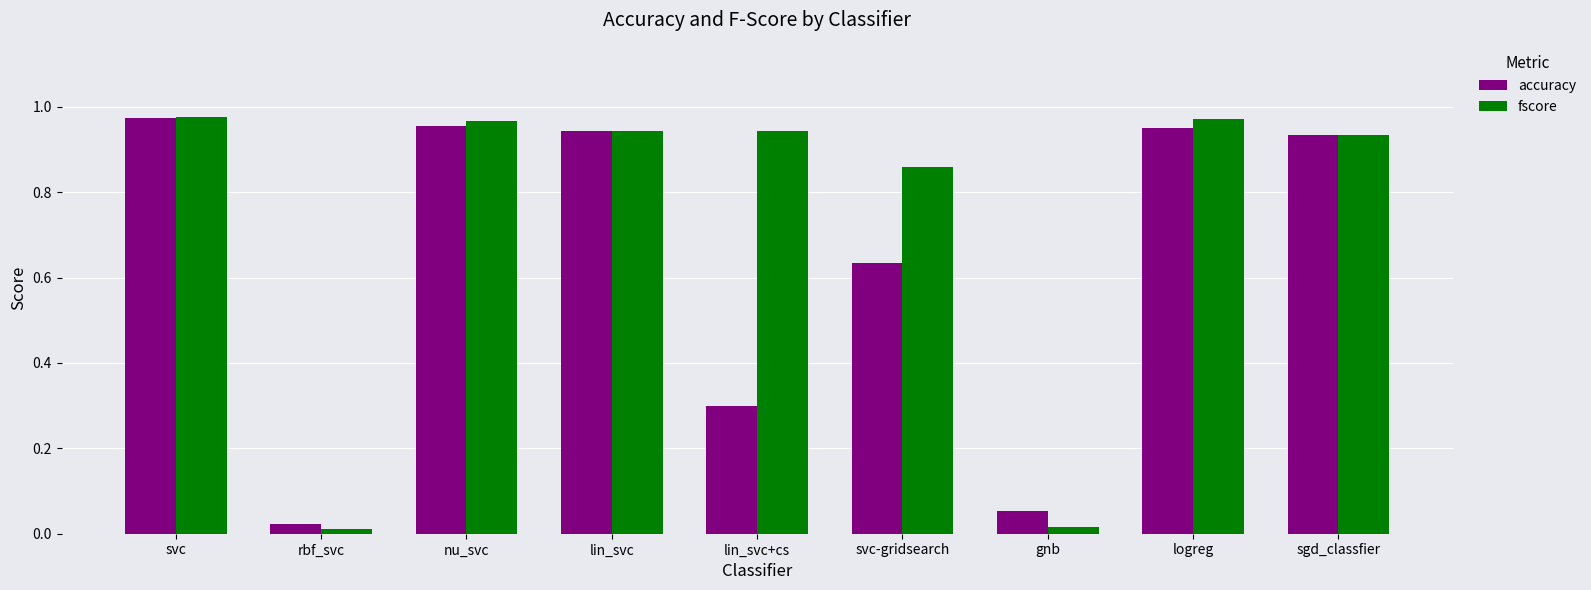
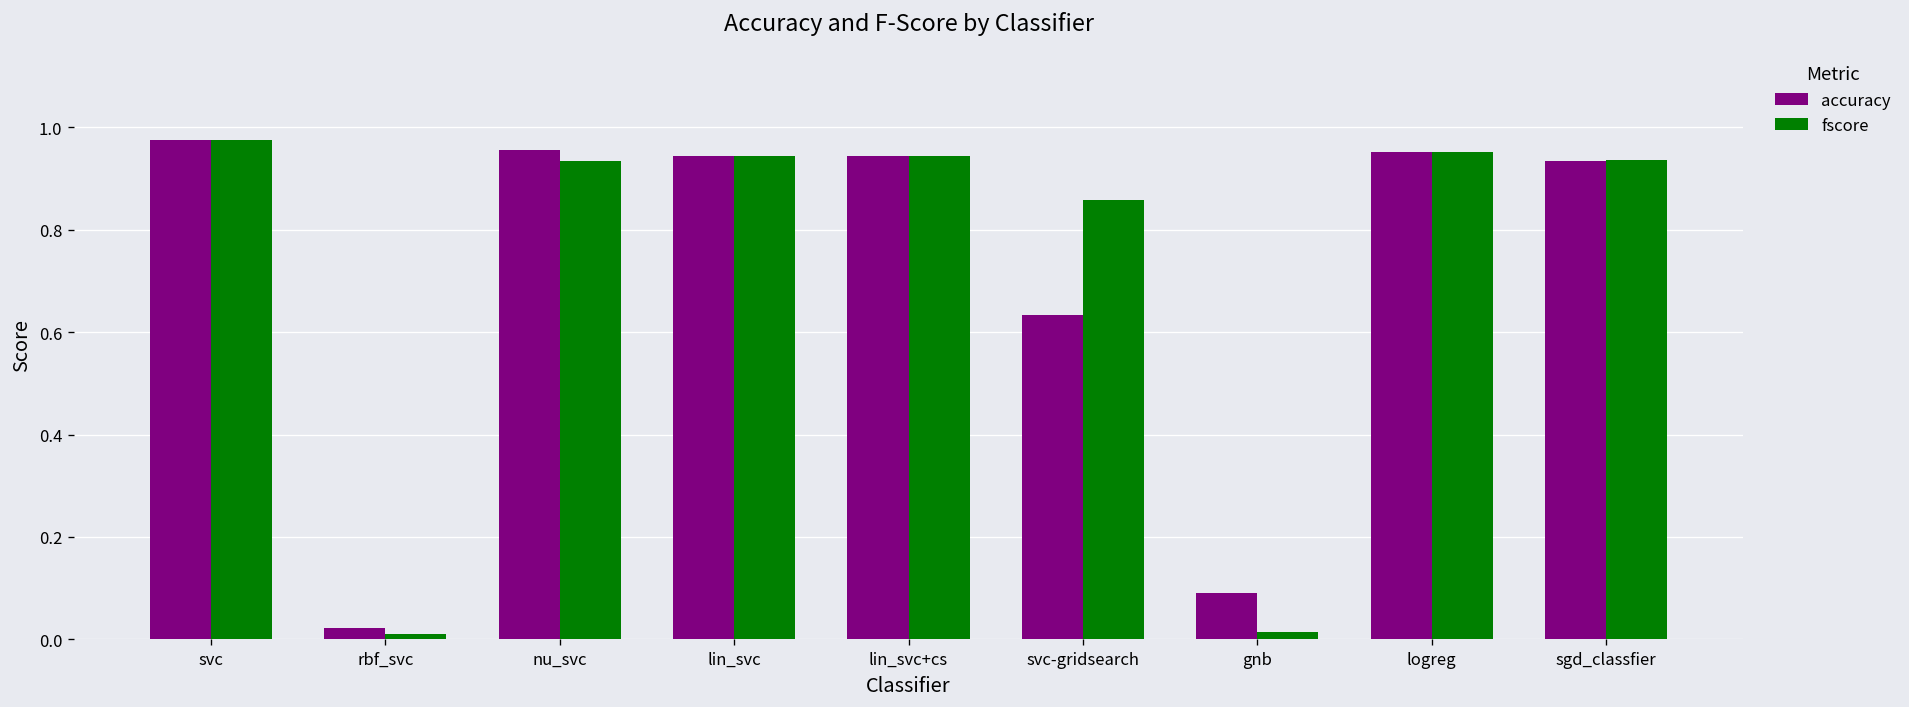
fscore, nu_svc: 0.97 -> 0.93
accuracy, lin_svc+cs: 0.30 -> 0.94
accuracy, gnb: 0.05 -> 0.09
fscore, logreg: 0.97 -> 0.95
